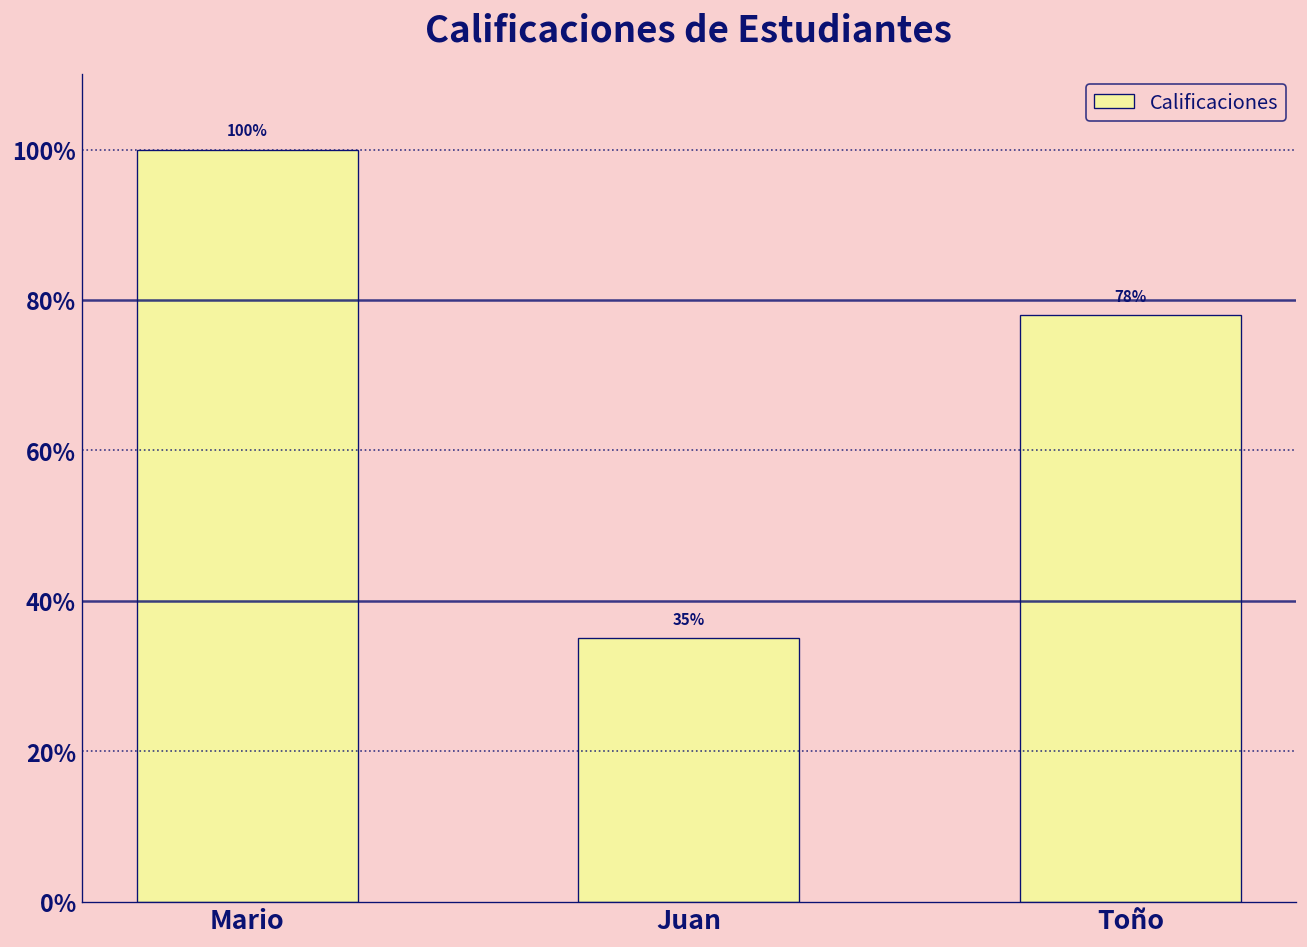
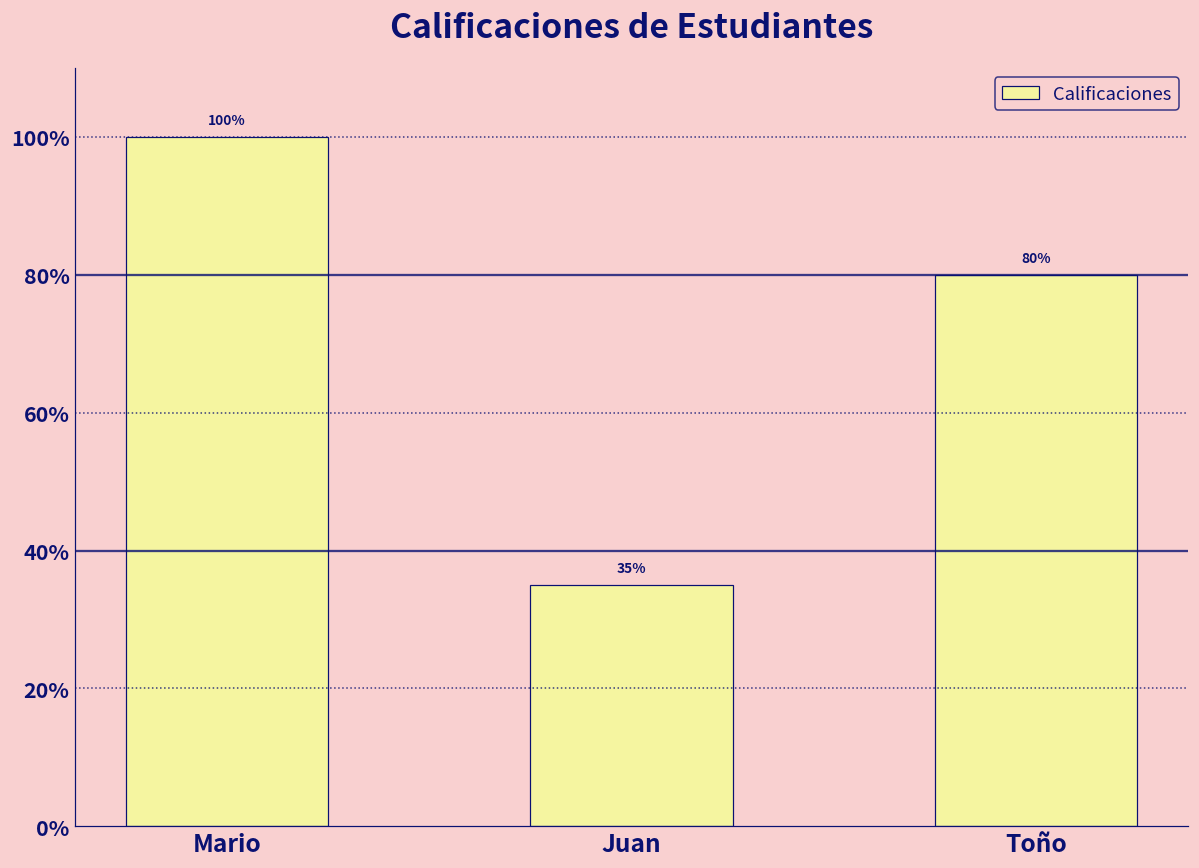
Toño: 78% -> 80%
